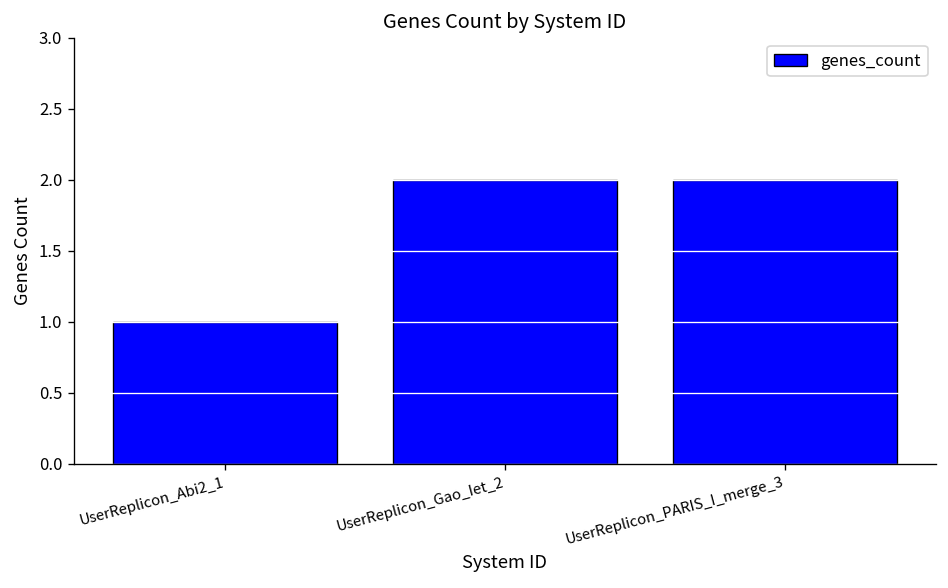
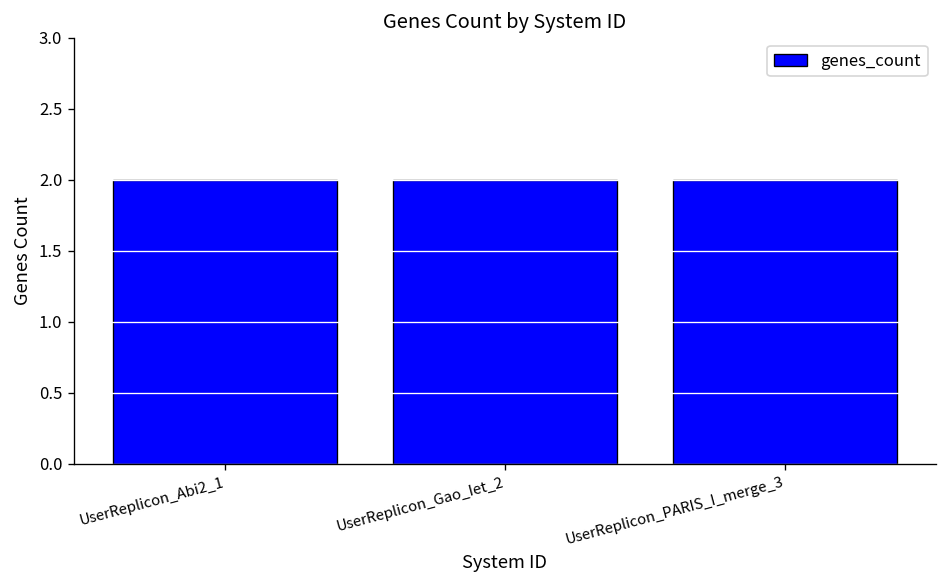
UserReplicon_Abi2_1: 1 -> 2
